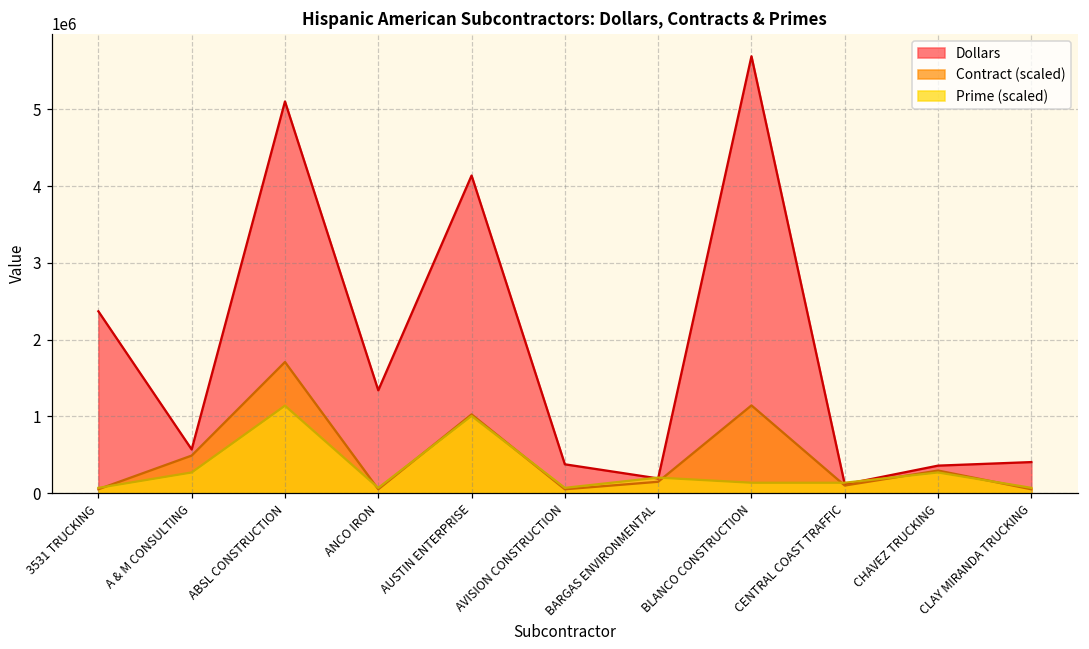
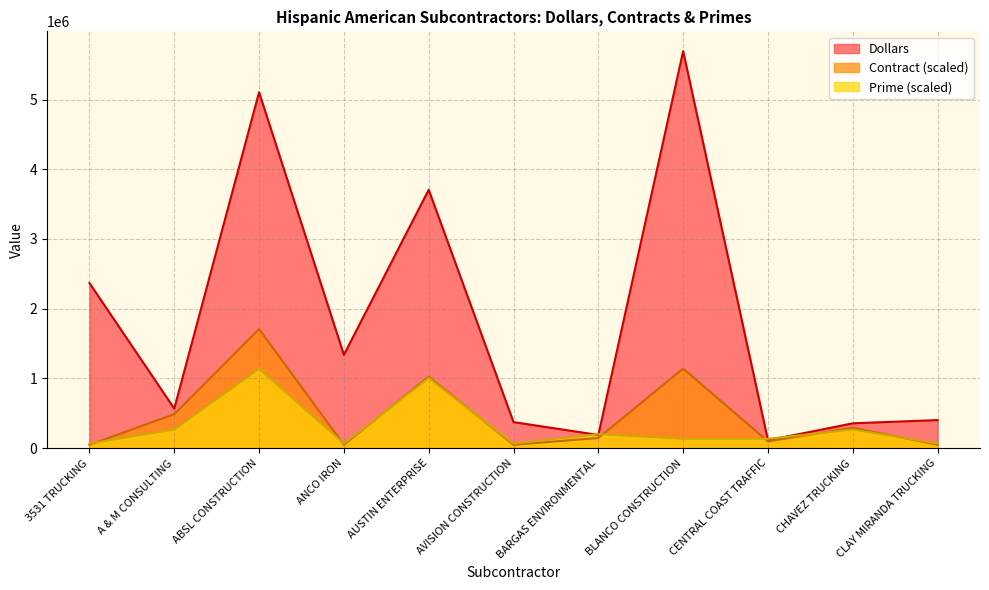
Dollars, AUSTIN ENTERPRISE: 4100000 -> 3700000
